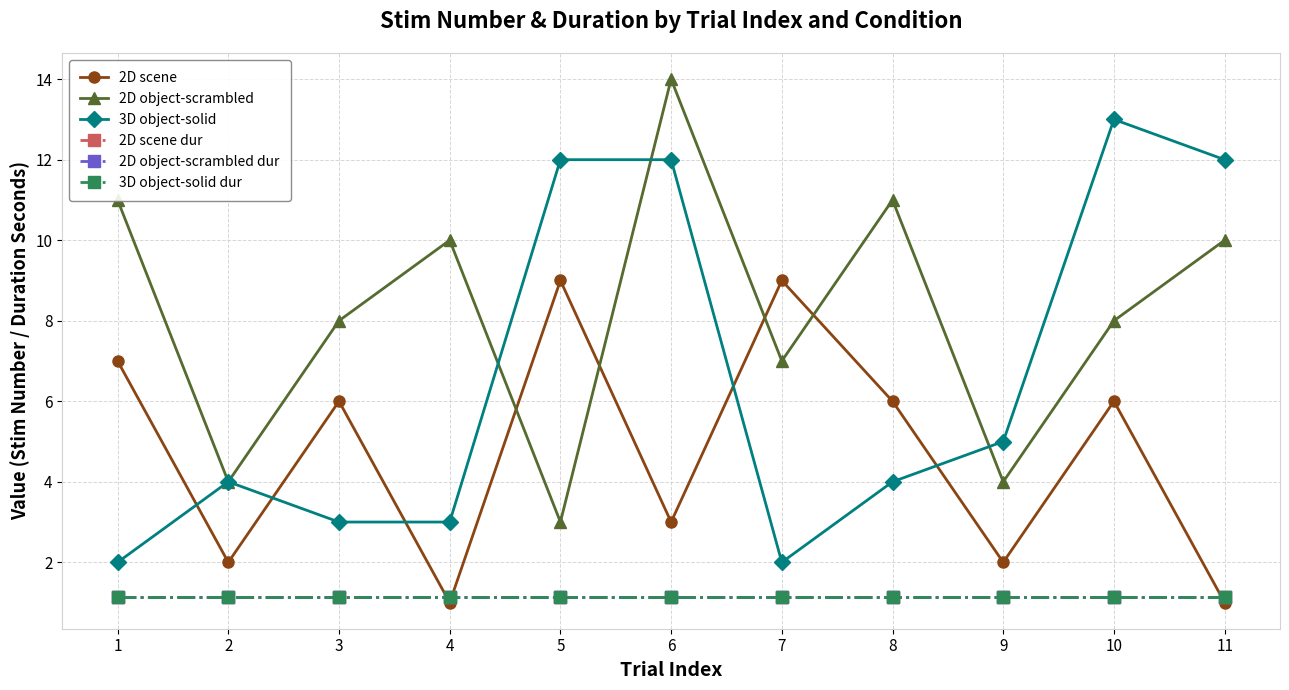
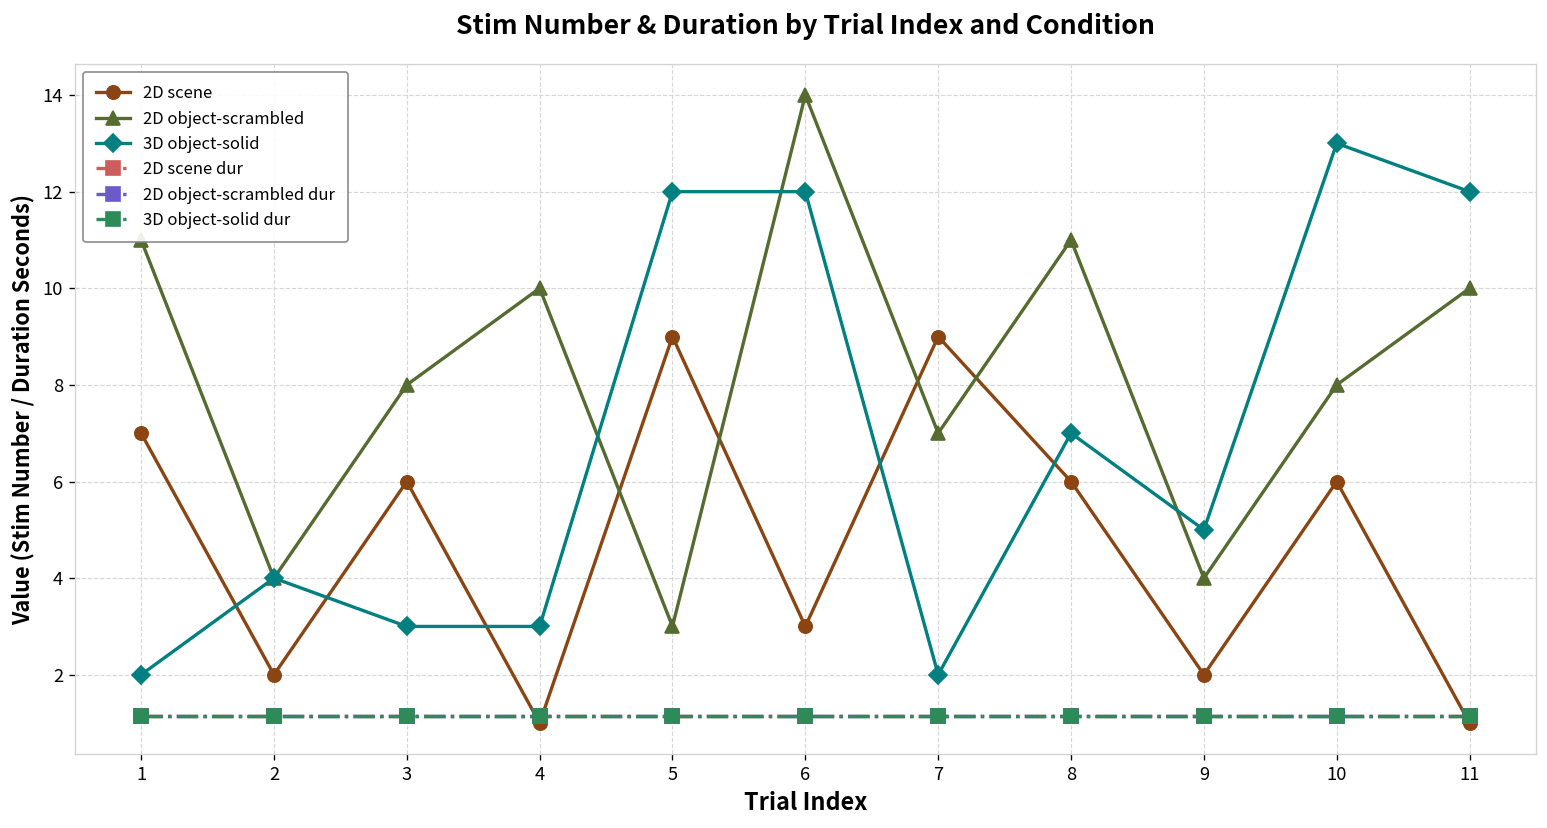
3D object-solid, 8: 4 -> 7
